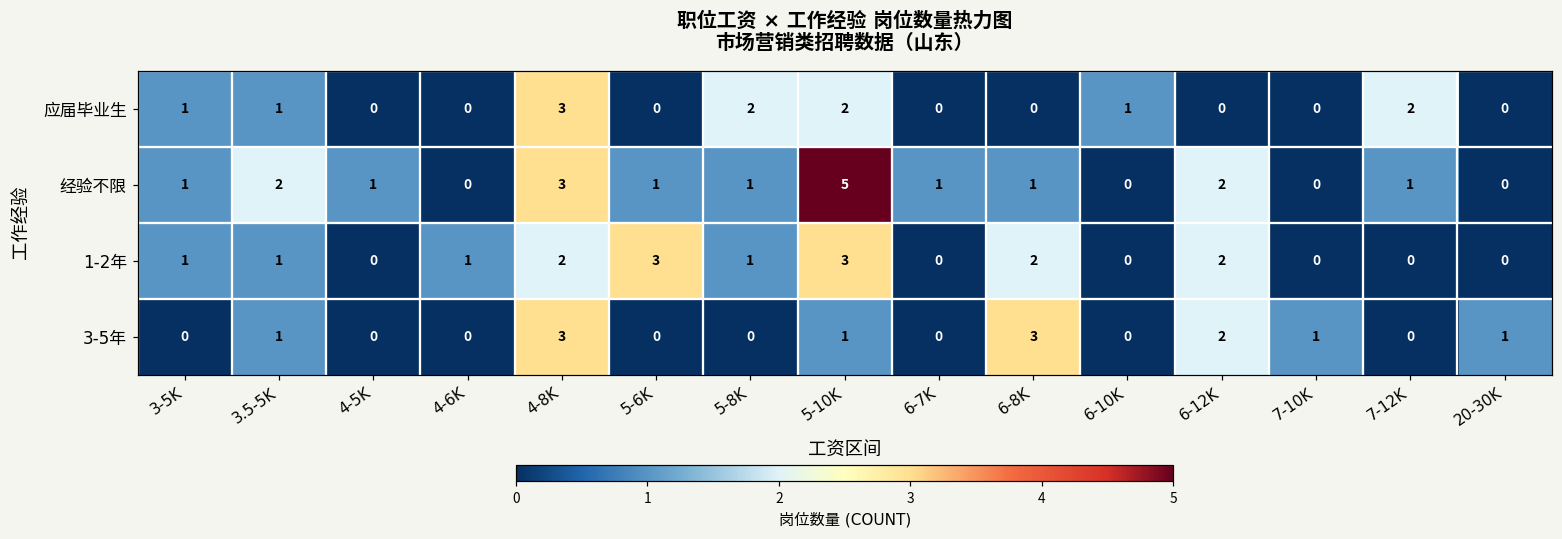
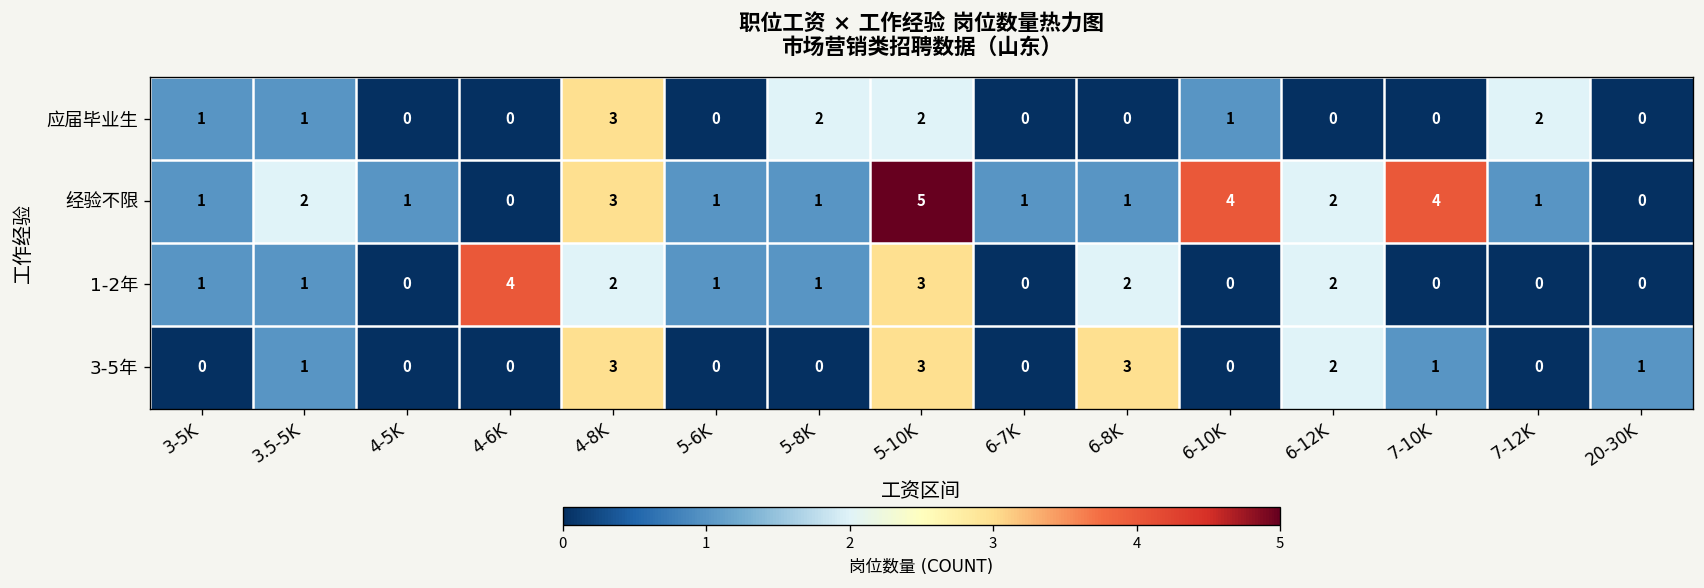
经验不限, 6-10K: 0 -> 4
经验不限, 7-10K: 0 -> 4
1-2年, 4-6K: 1 -> 4
1-2年, 5-6K: 3 -> 1
3-5年, 5-10K: 1 -> 3
